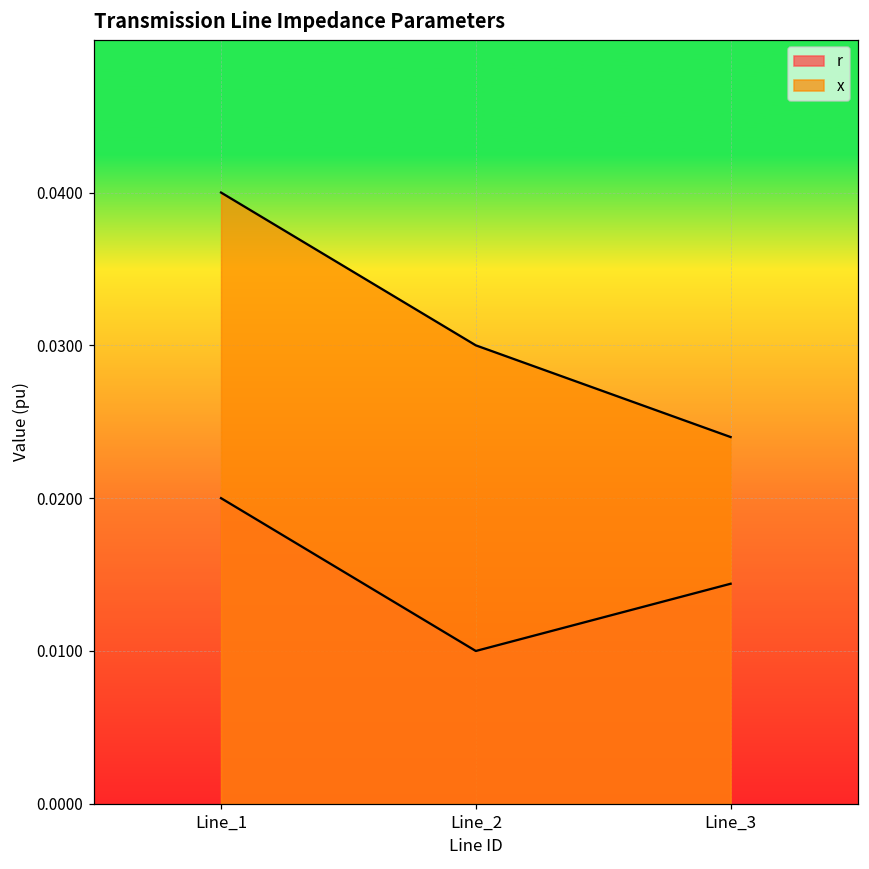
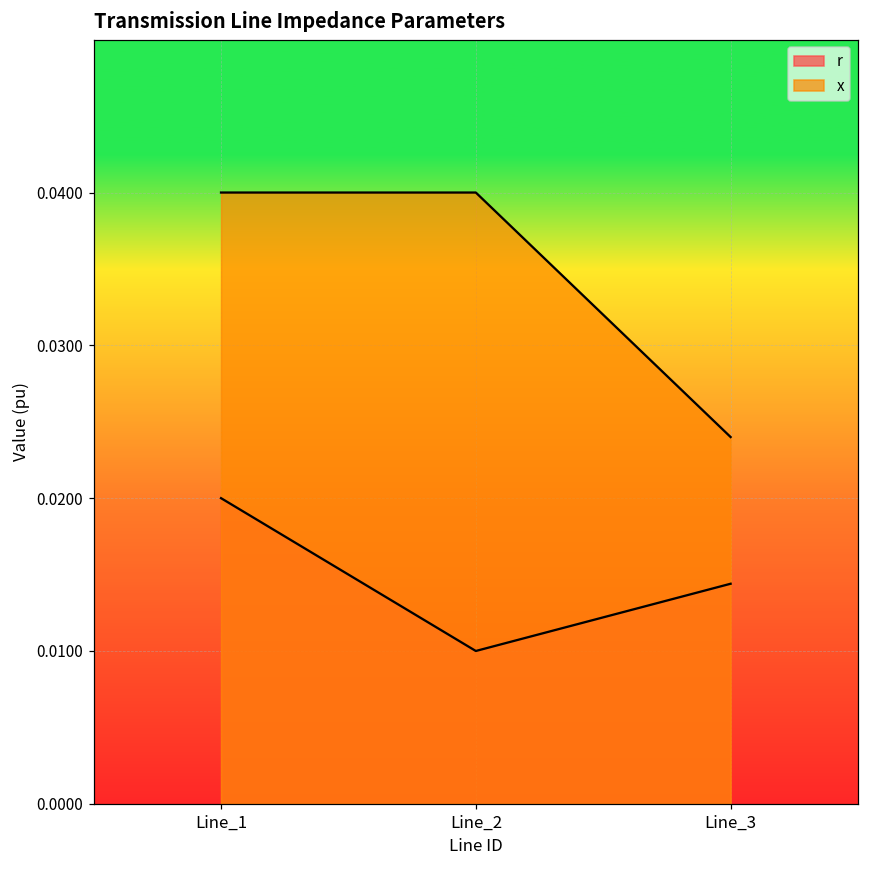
x, Line_2: 0.03 -> 0.04
